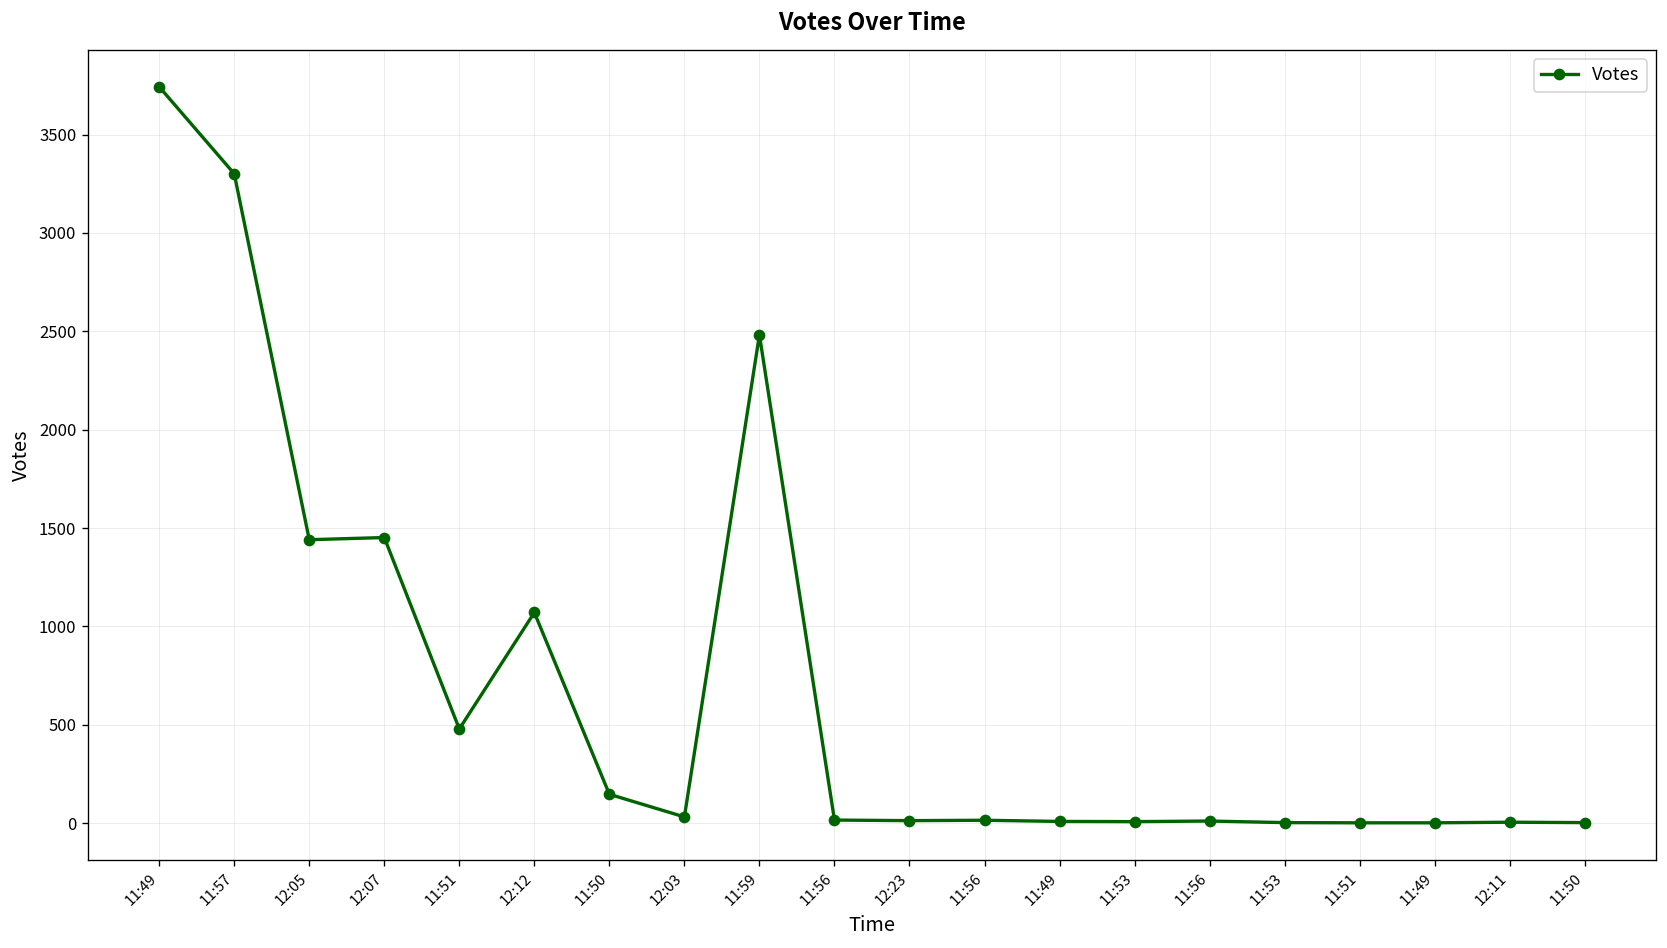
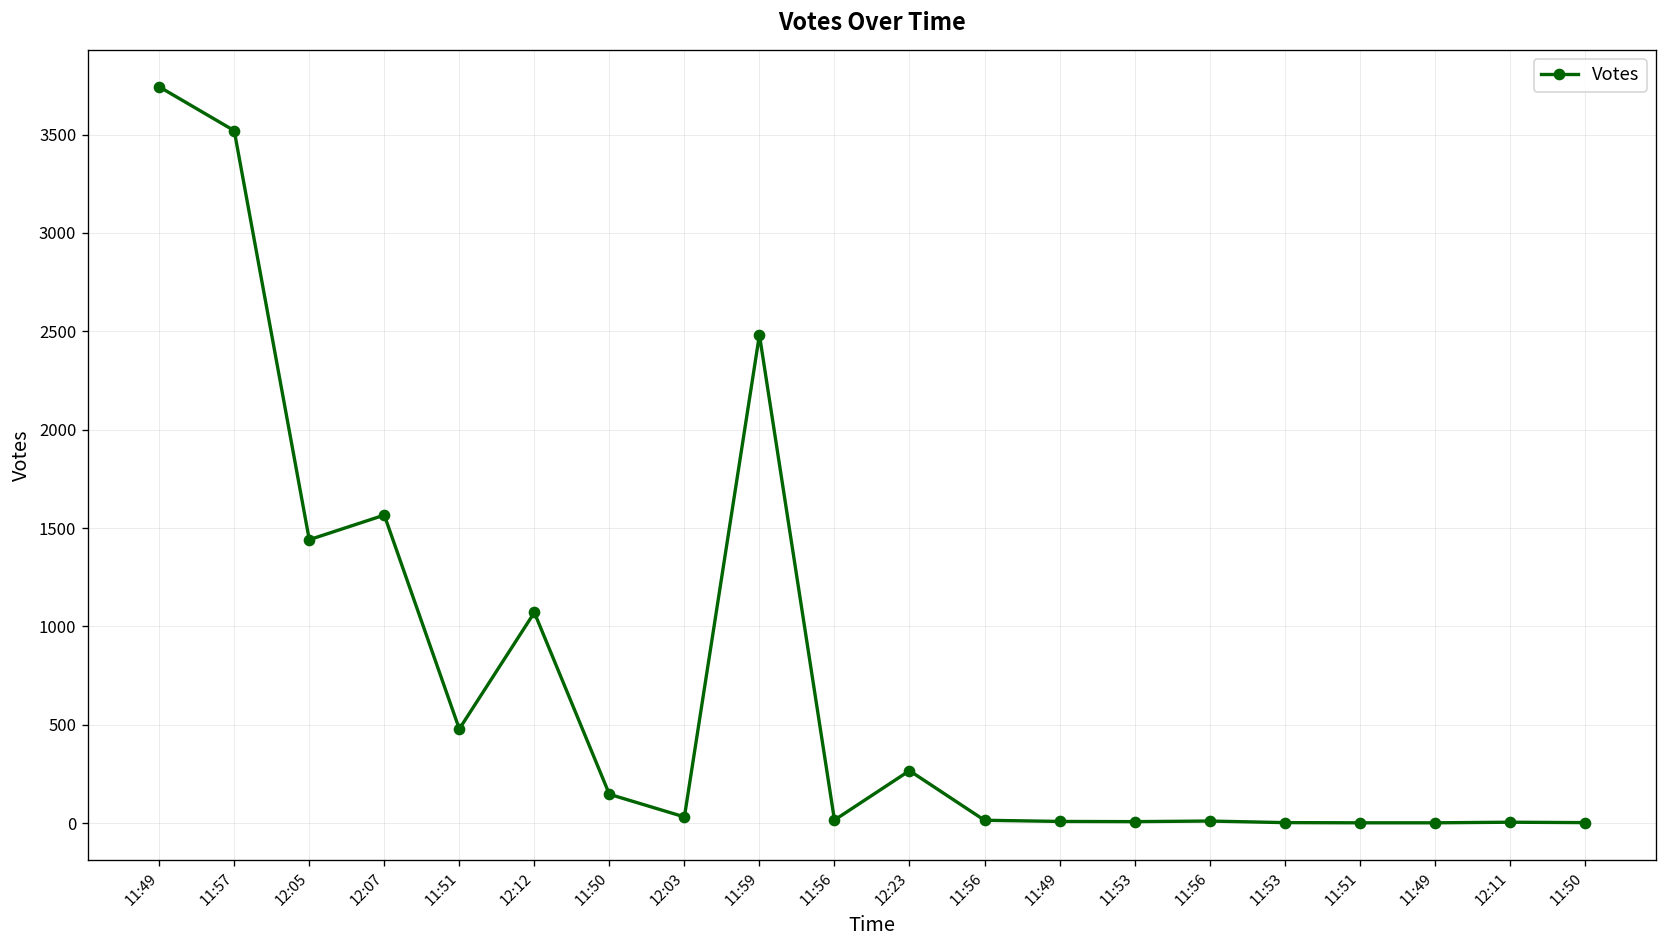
11:57: 3300 -> 3520
12:07: 1450 -> 1570
12:23: 10 -> 270
